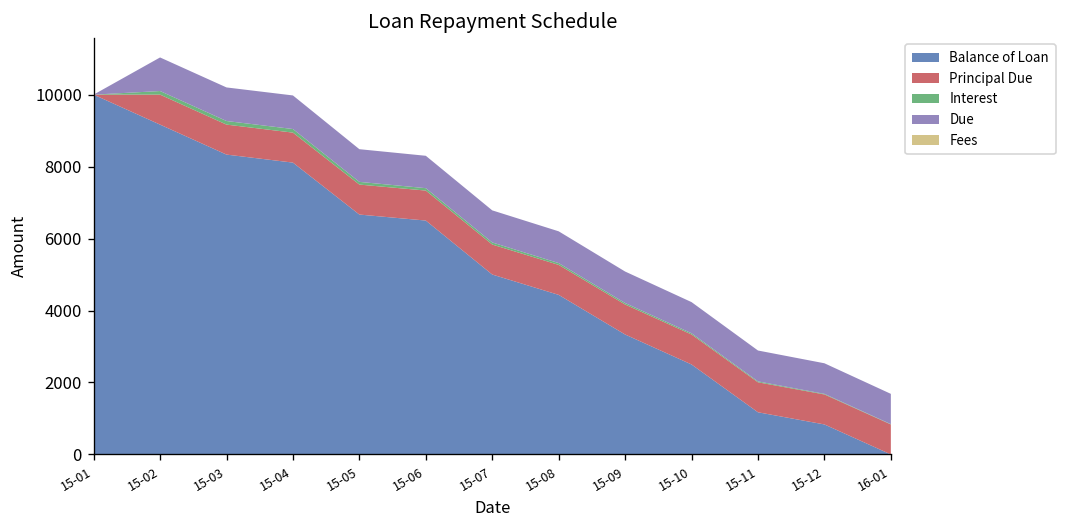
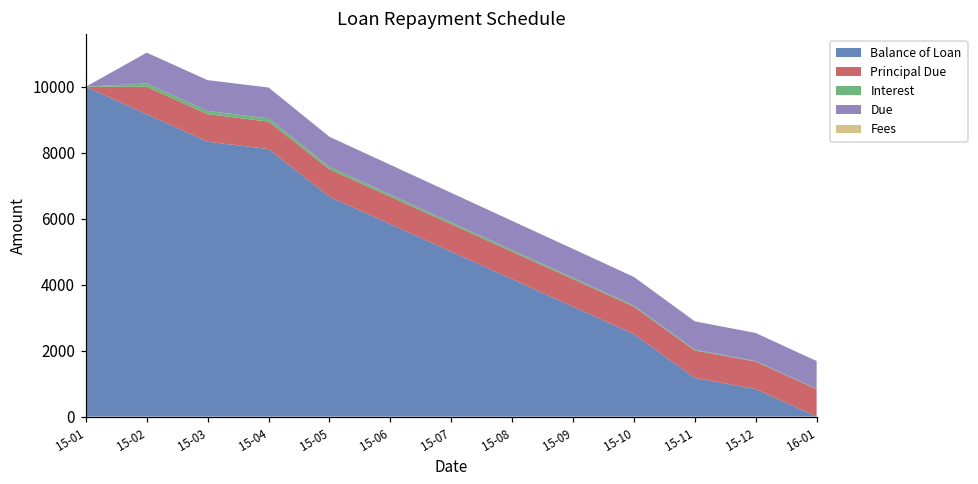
Balance of Loan, 15-06: 6500 -> 5800
Balance of Loan, 15-08: 4400 -> 4200
